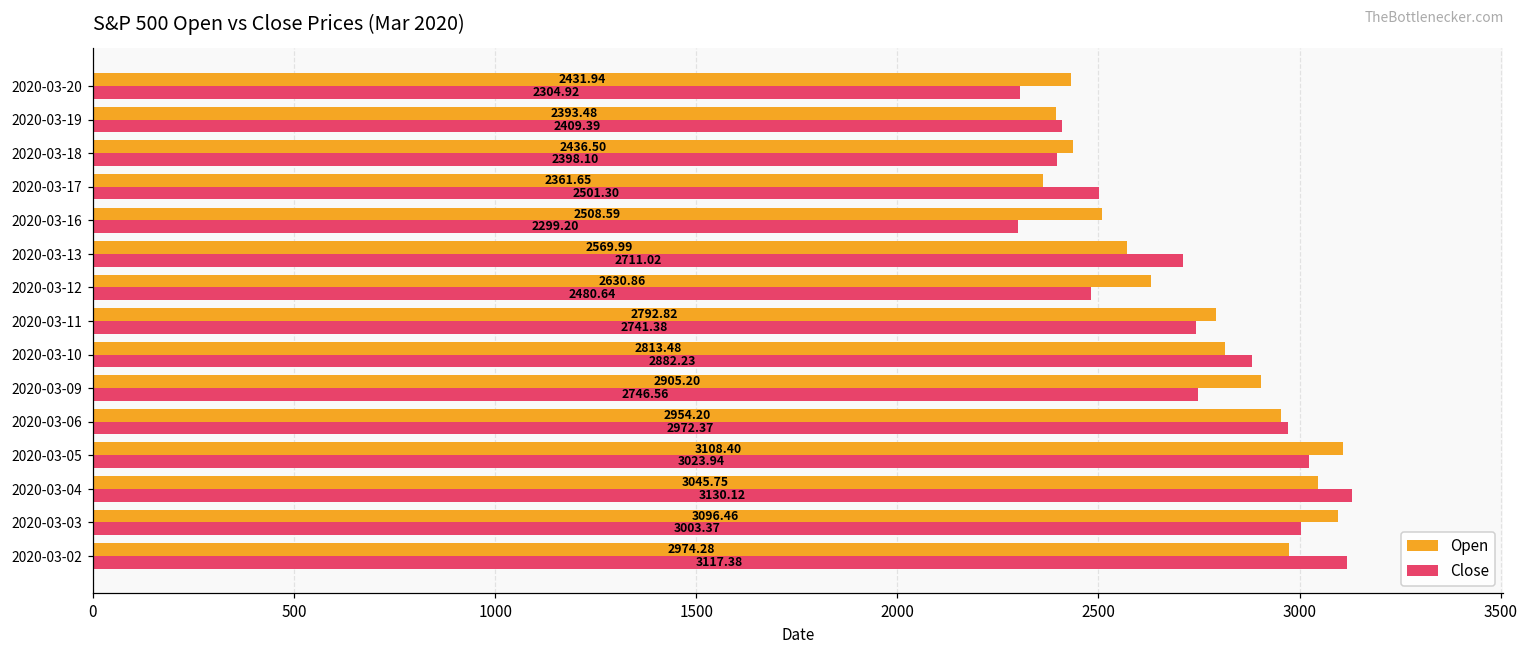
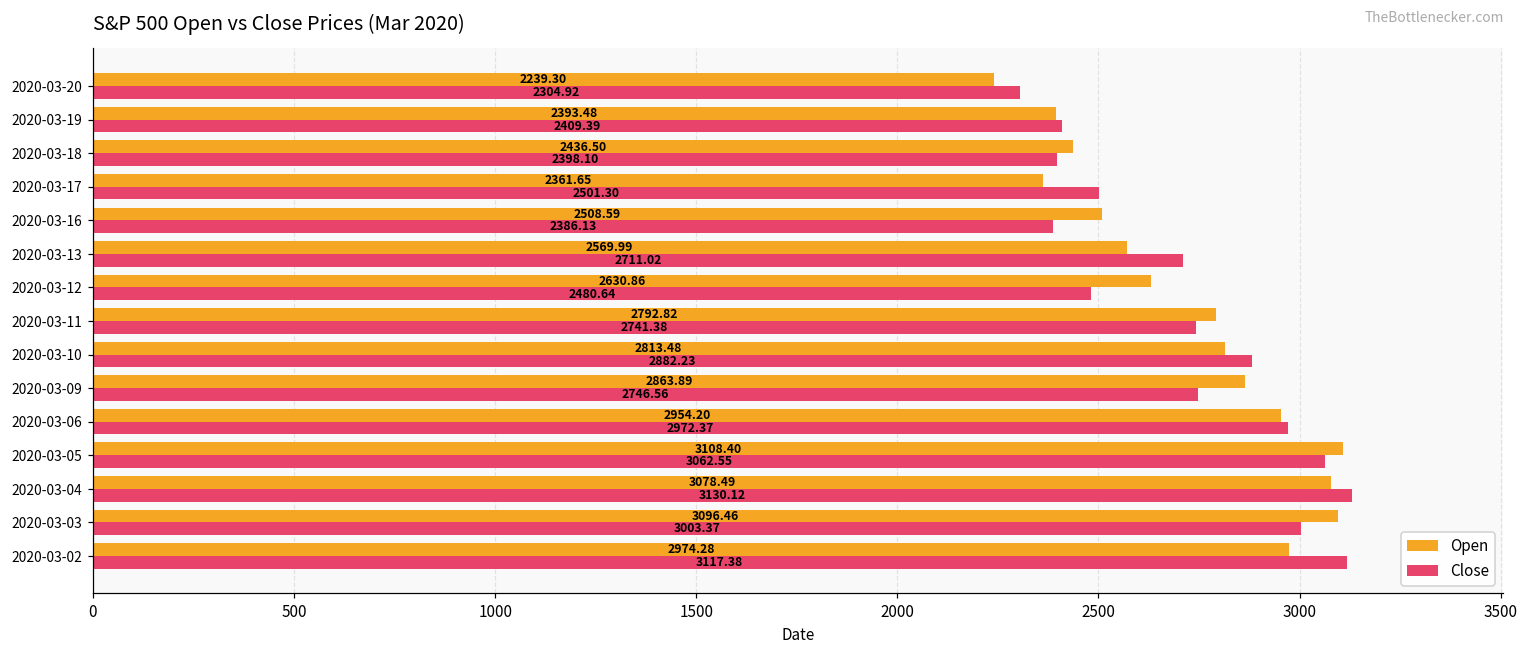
Open, 2020-03-20: 2431.94 -> 2239.30
Close, 2020-03-16: 2299.20 -> 2386.13
Open, 2020-03-09: 2905.20 -> 2863.89
Close, 2020-03-05: 3023.94 -> 3062.55
Open, 2020-03-04: 3045.75 -> 3078.49
